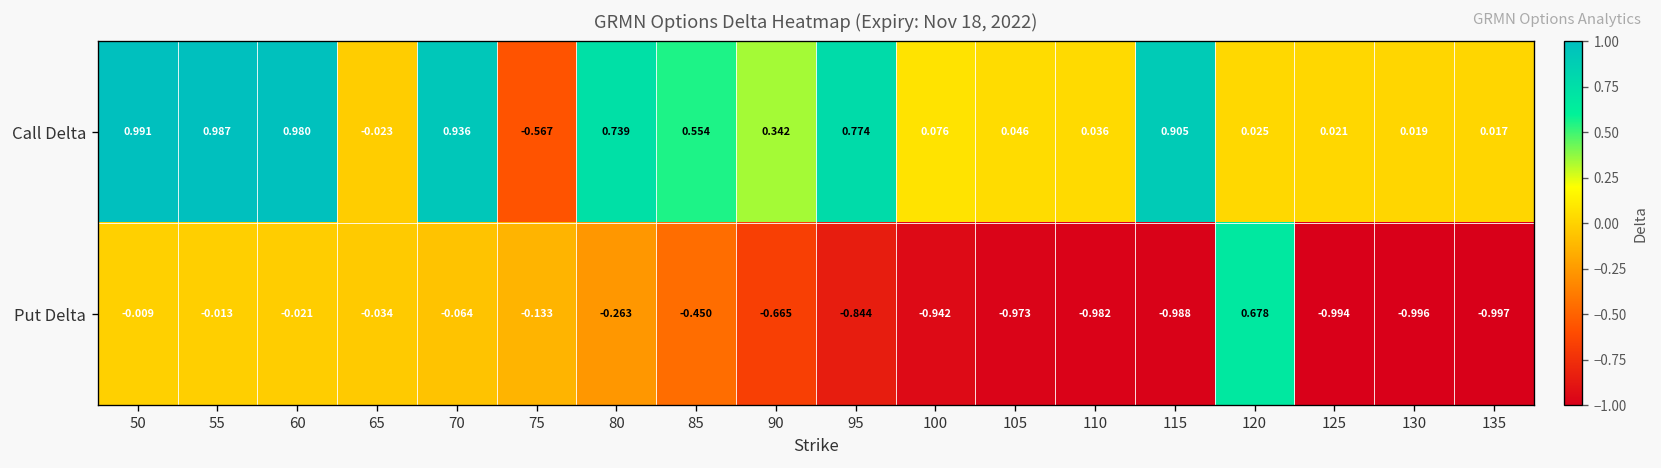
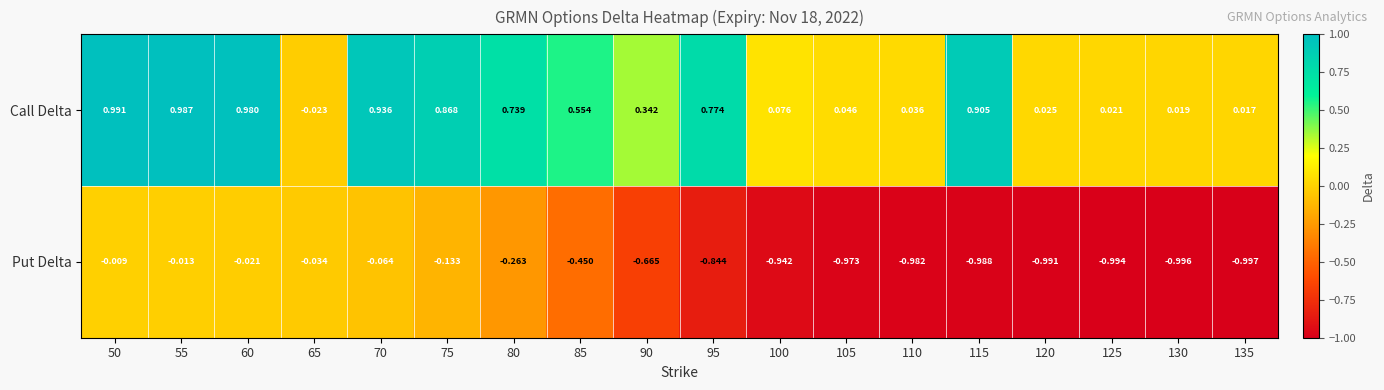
Call Delta, 75: -0.567 -> 0.868
Put Delta, 120: 0.678 -> -0.991
